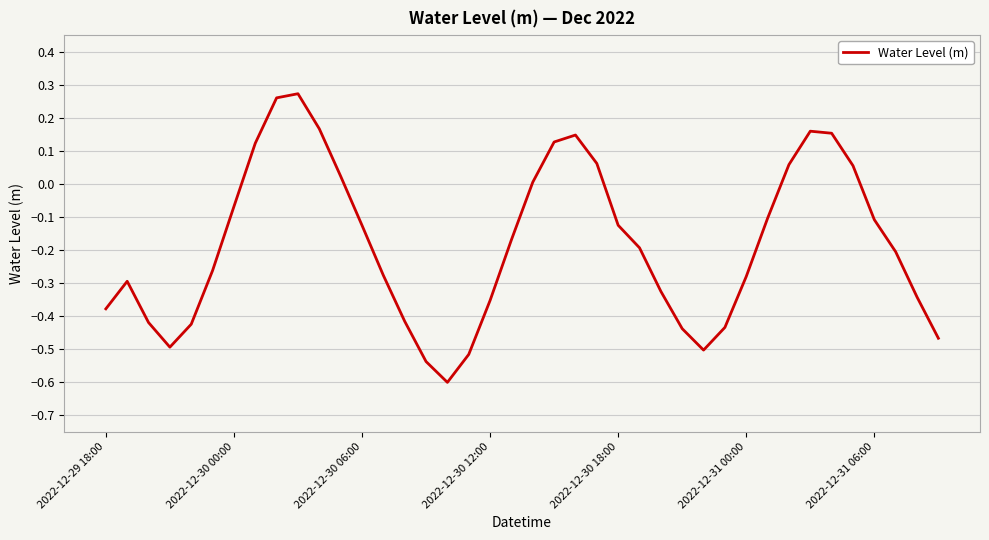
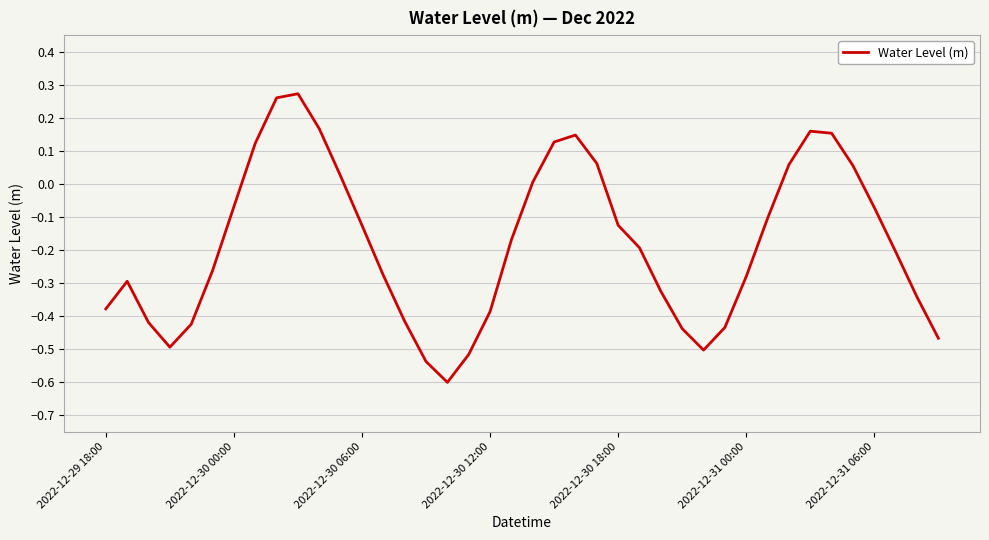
2022-12-30 12:00: -0.35 -> -0.39
2022-12-31 06:00: -0.11 -> -0.07
